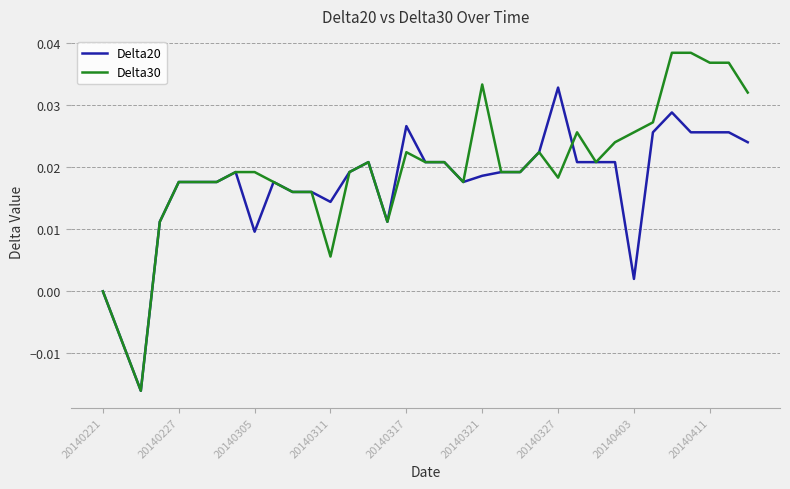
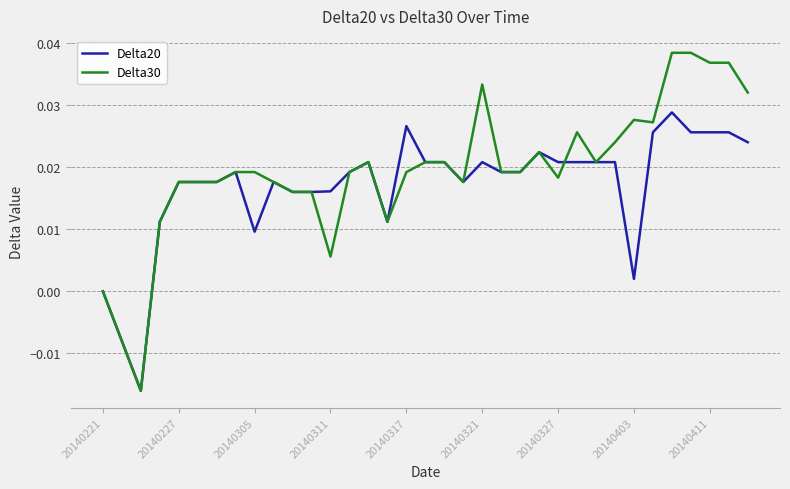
Delta20, 20140311: 0.014 -> 0.016
Delta30, 20140317: 0.022 -> 0.019
Delta20, 20140321: 0.019 -> 0.021
Delta20, 20140327: 0.033 -> 0.021
Delta30, 20140403: 0.026 -> 0.028
